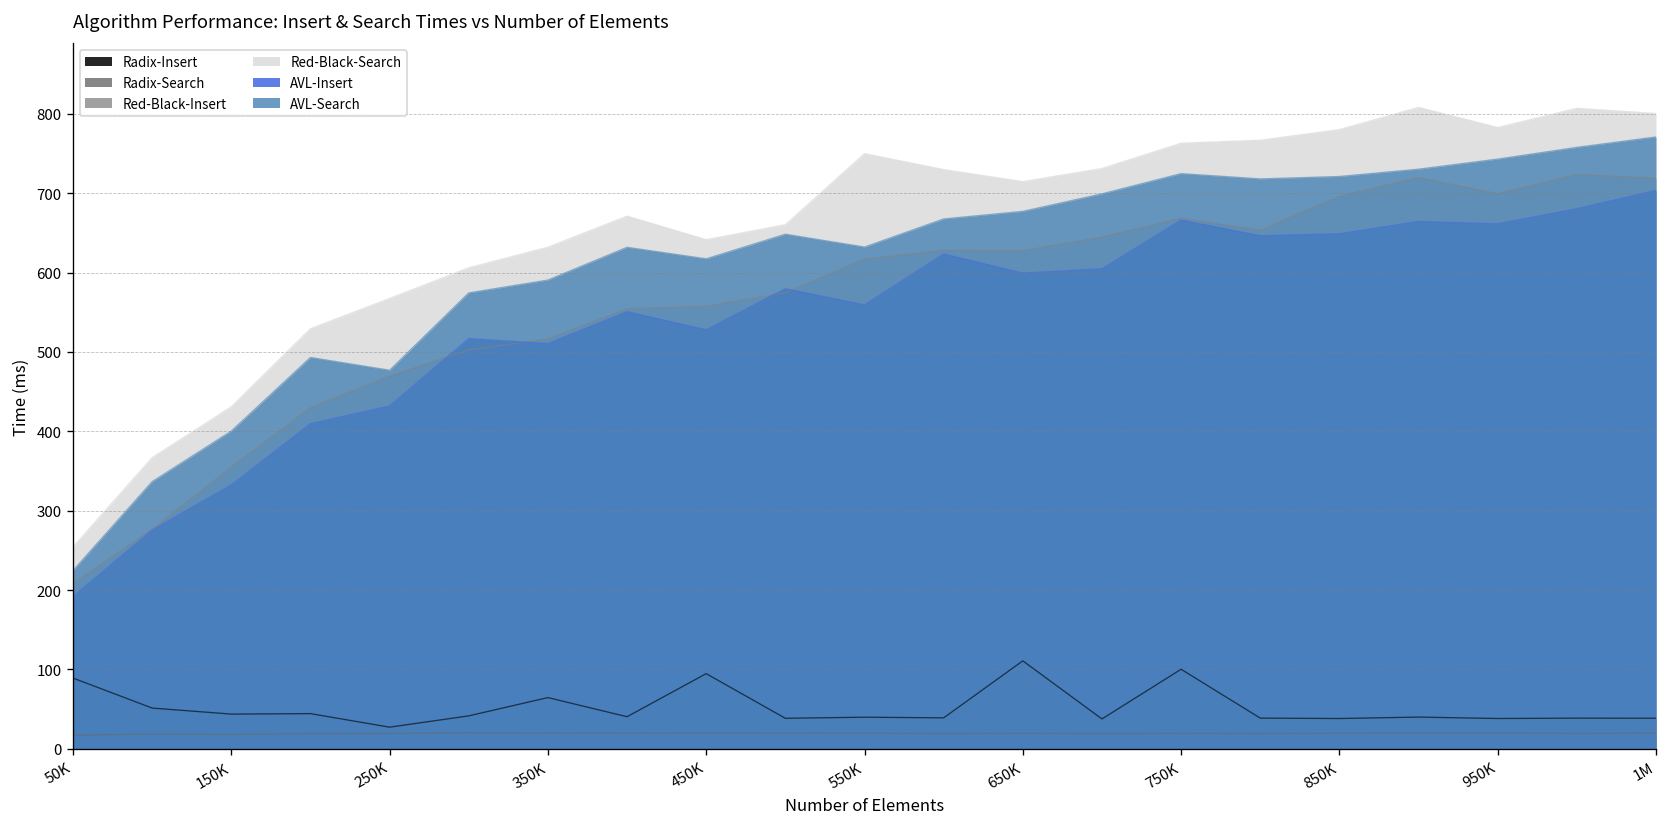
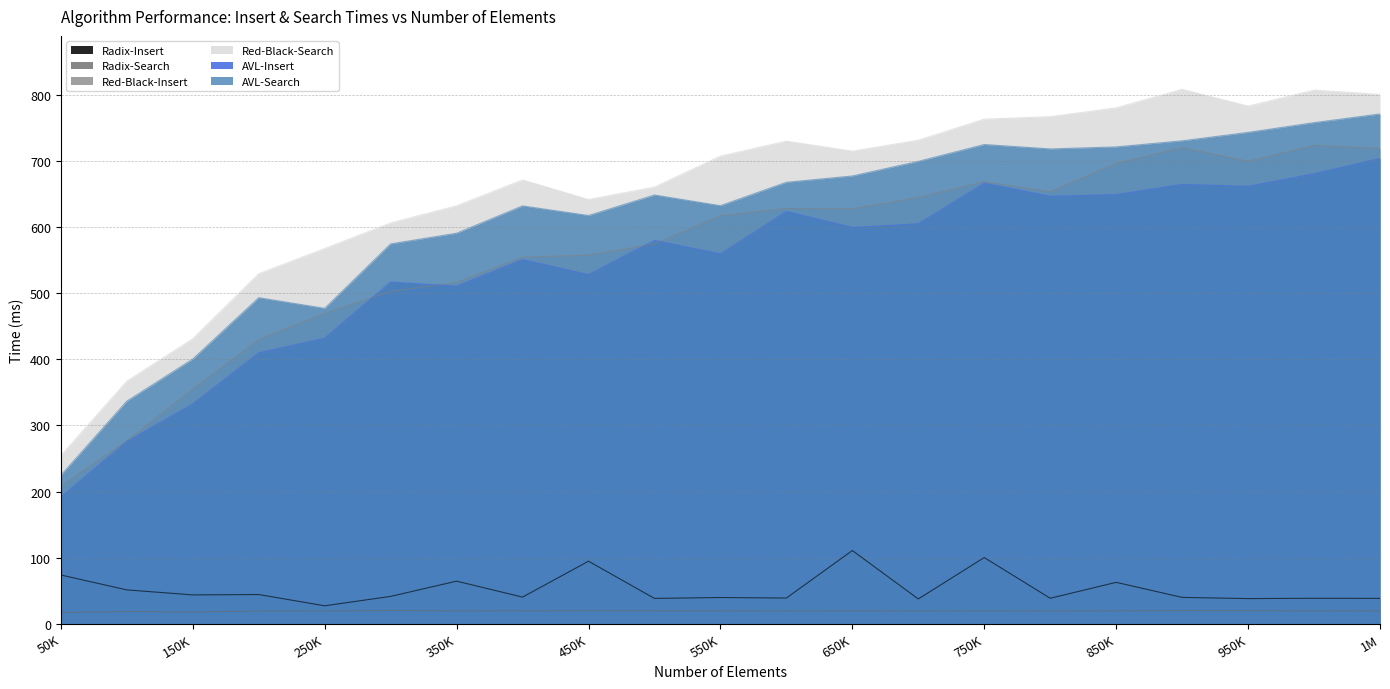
Radix-Insert, 50K: 90 -> 70
Red-Black-Search, 550K: 750 -> 710
Radix-Insert, 850K: 40 -> 60
